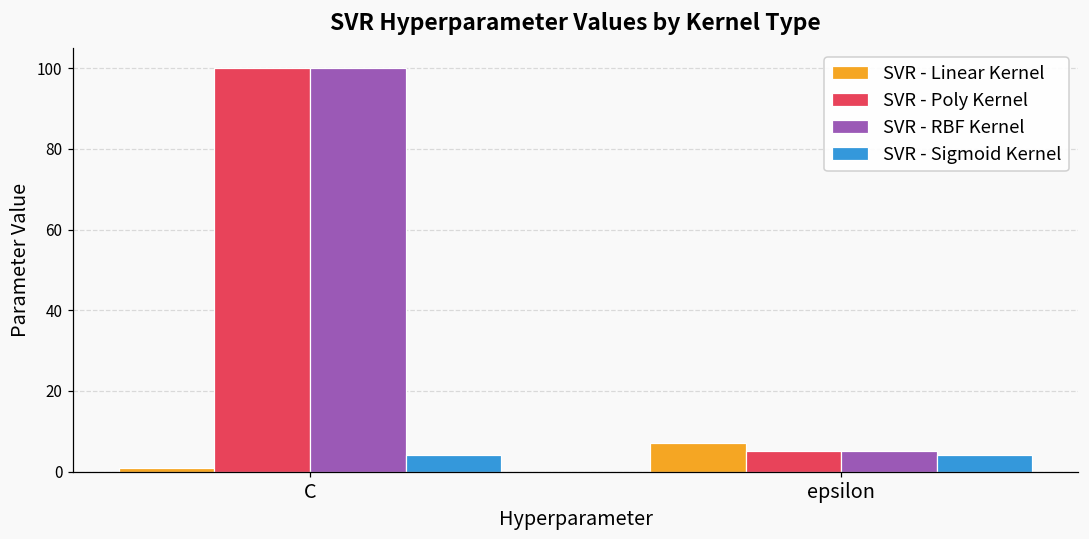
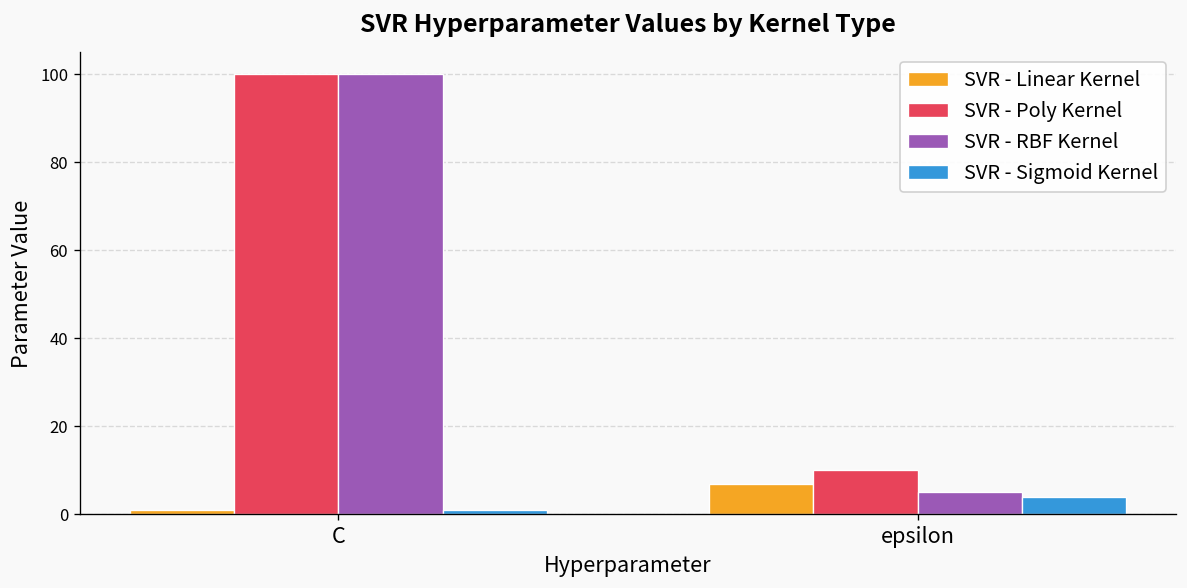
SVR - Sigmoid Kernel, C: 4 -> 1
SVR - Poly Kernel, epsilon: 5 -> 10
